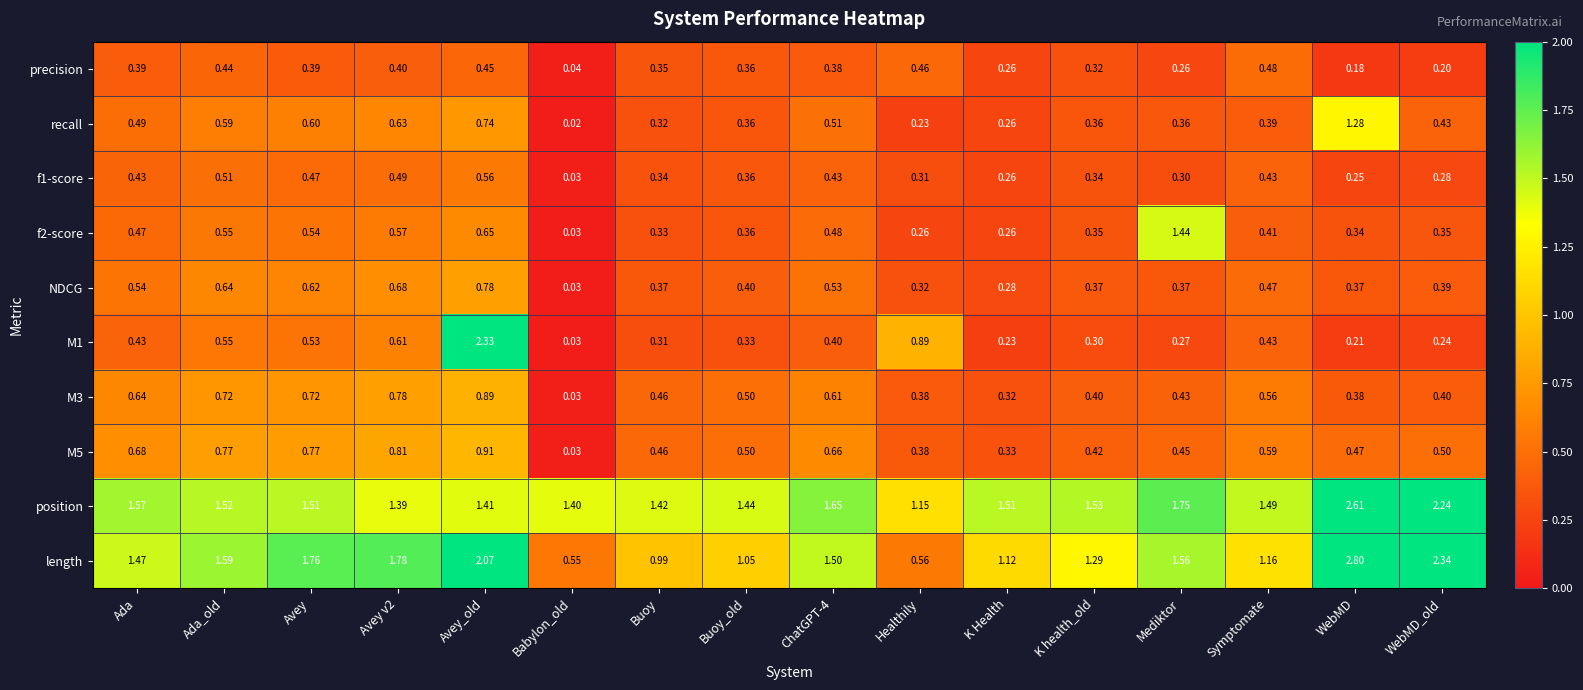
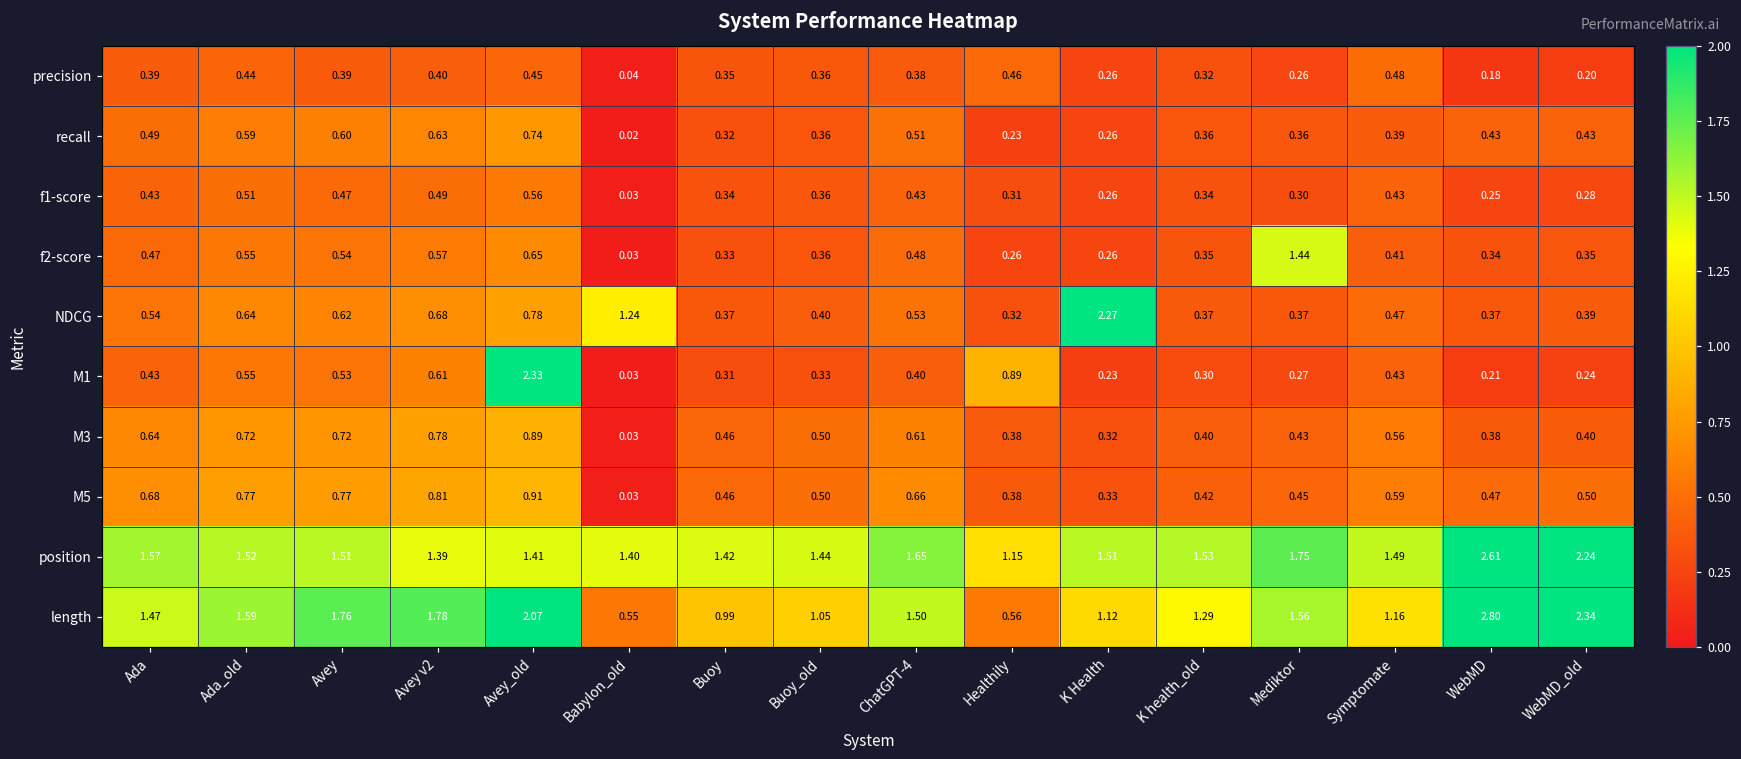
recall, WebMD: 1.28 -> 0.43
NDCG, Babylon_old: 0.03 -> 1.24
NDCG, K Health: 0.28 -> 2.27
